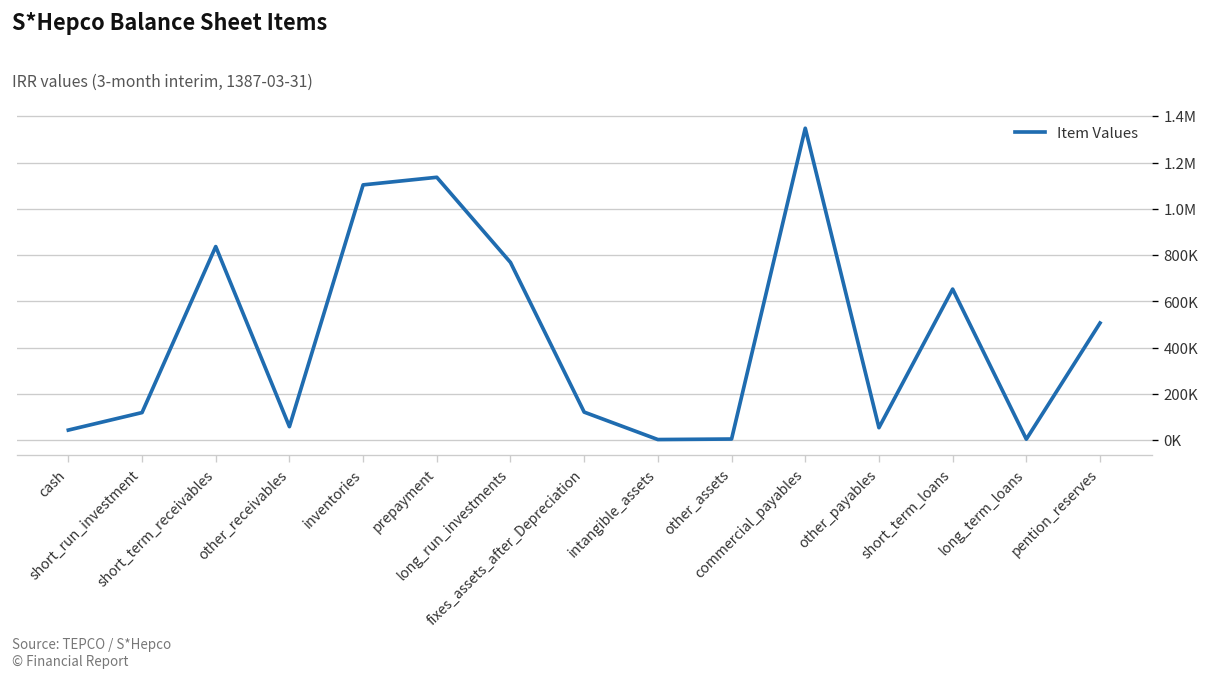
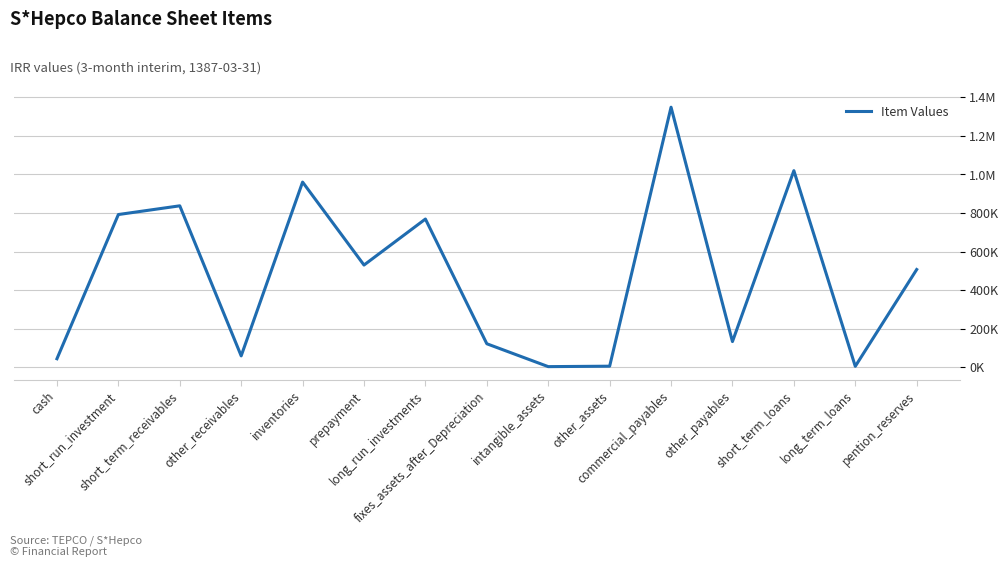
short_run_investment: 120000 -> 790000
inventories: 1100000 -> 960000
prepayment: 1140000 -> 530000
other_payables: 50000 -> 130000
short_term_loans: 650000 -> 1020000
